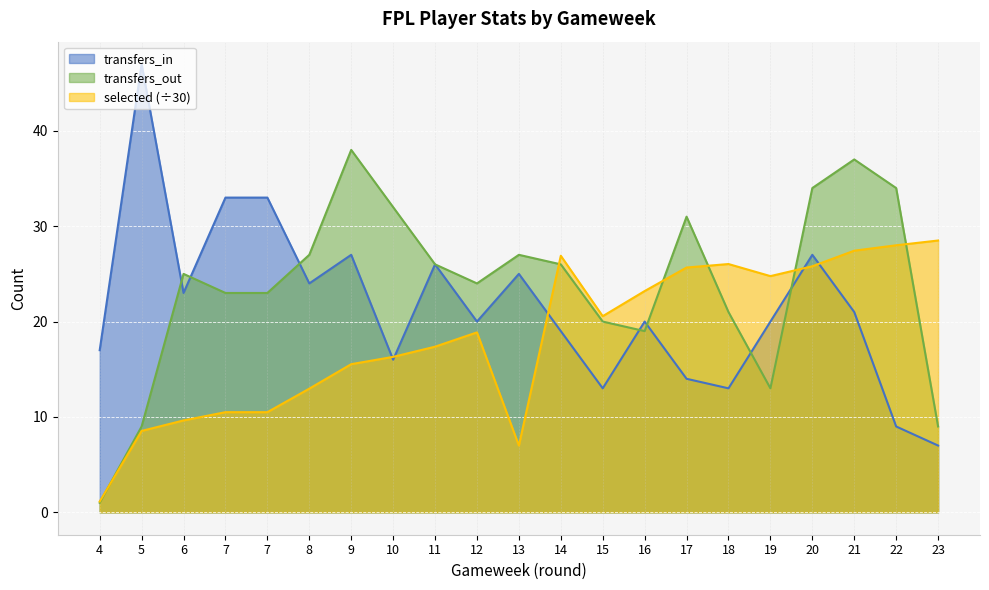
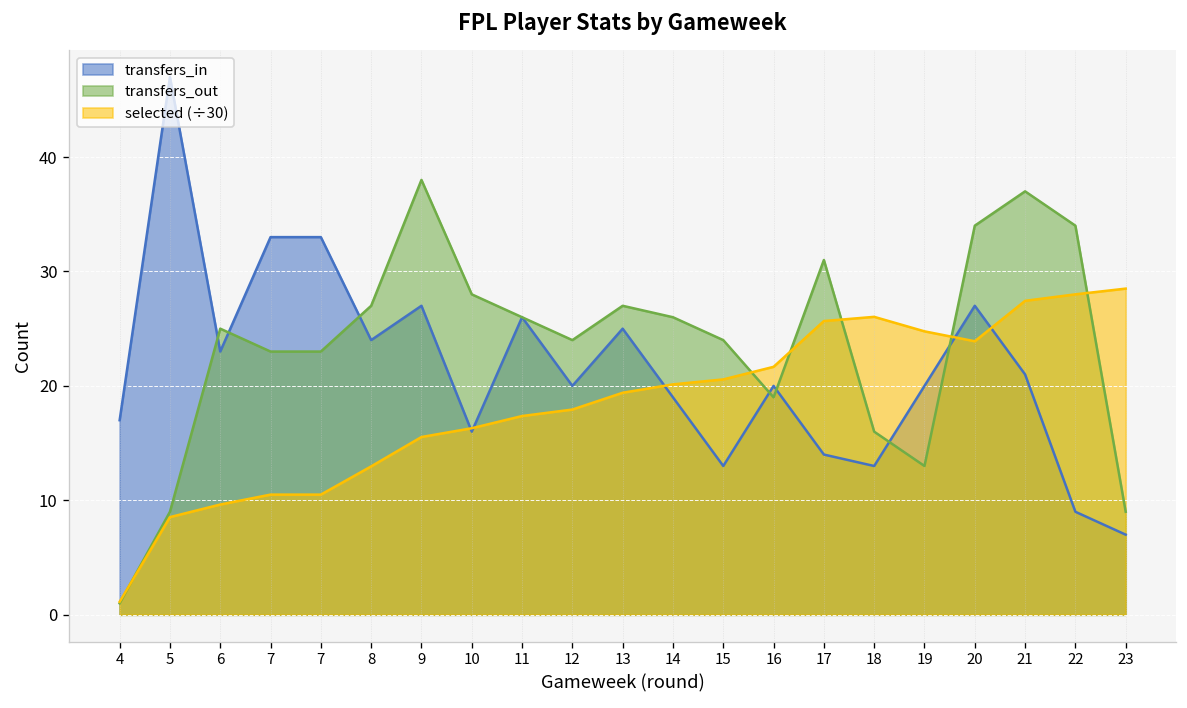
transfers_out, 10: 32 -> 28
selected (÷30), 12: 19 -> 18
selected (÷30), 13: 7 -> 19
selected (÷30), 14: 27 -> 20
transfers_out, 15: 20 -> 24
selected (÷30), 16: 23 -> 22
transfers_out, 18: 21 -> 16
selected (÷30), 20: 26 -> 24
